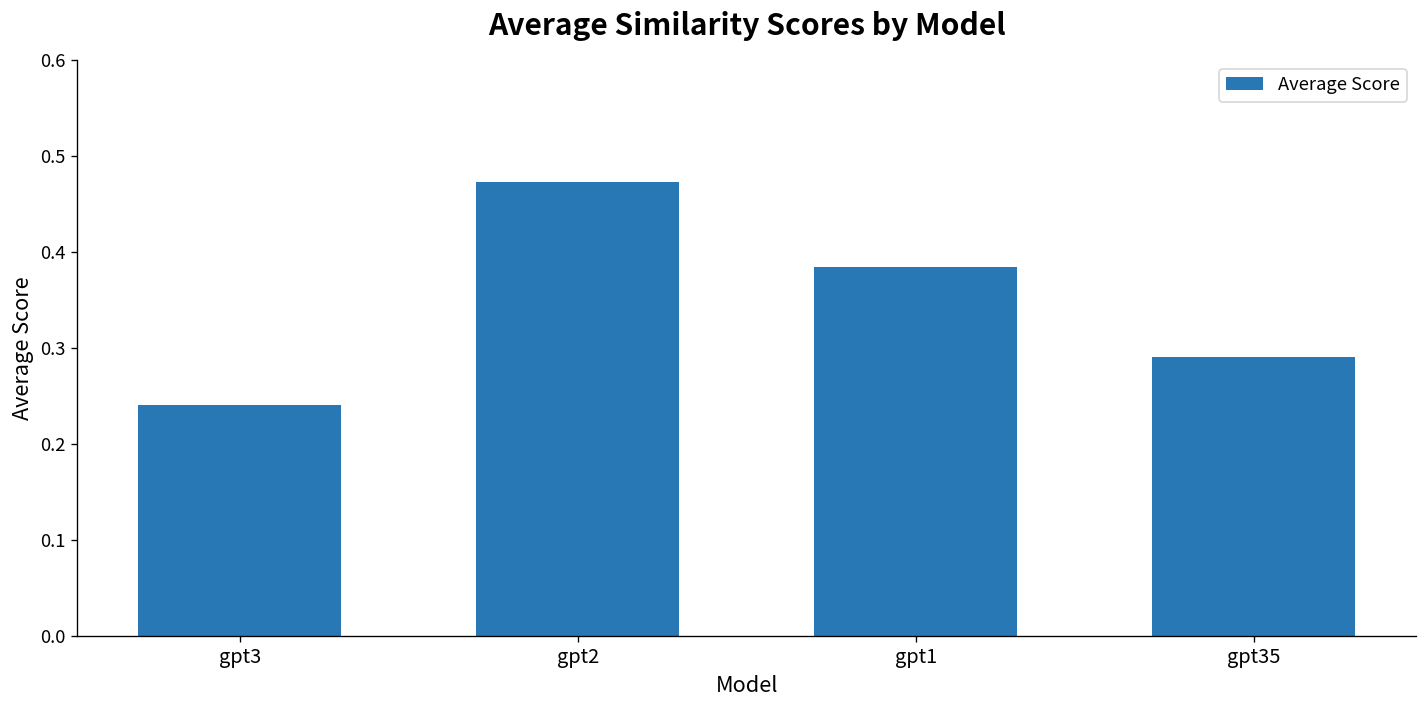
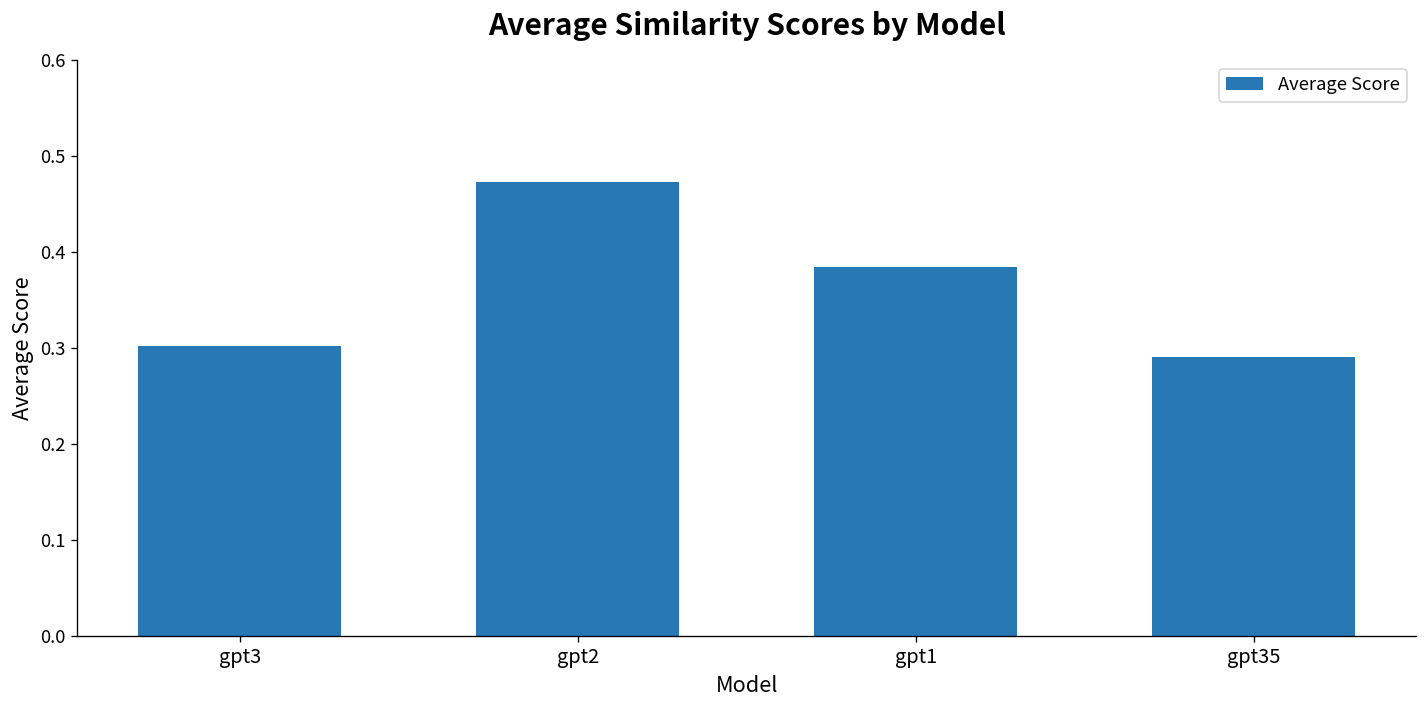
gpt3: 0.24 -> 0.30
